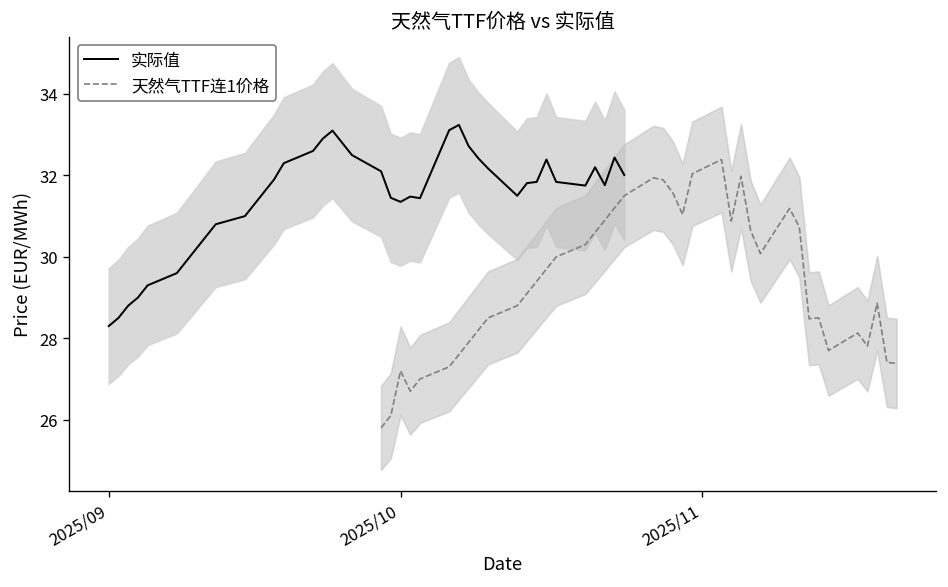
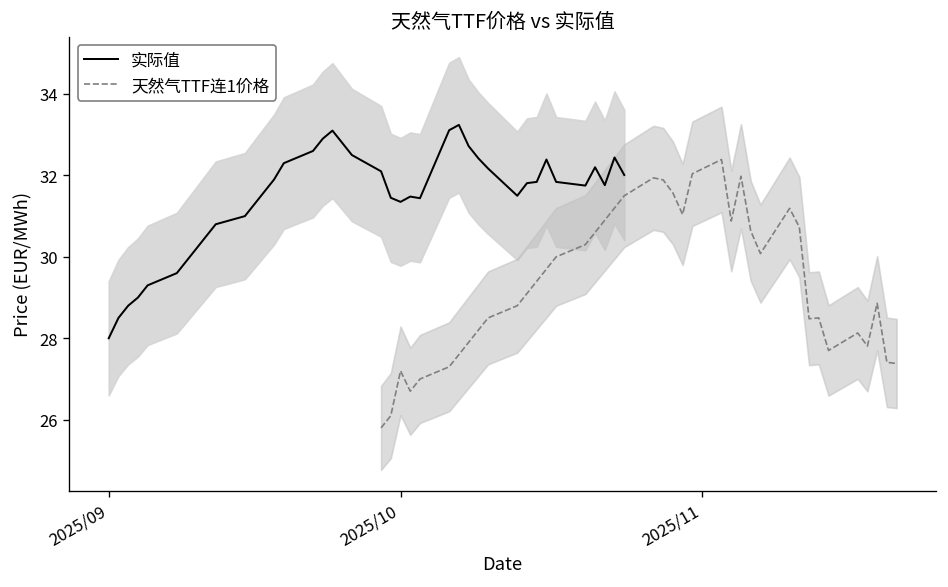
实际值, 2025/09: 28.3 -> 28.0
